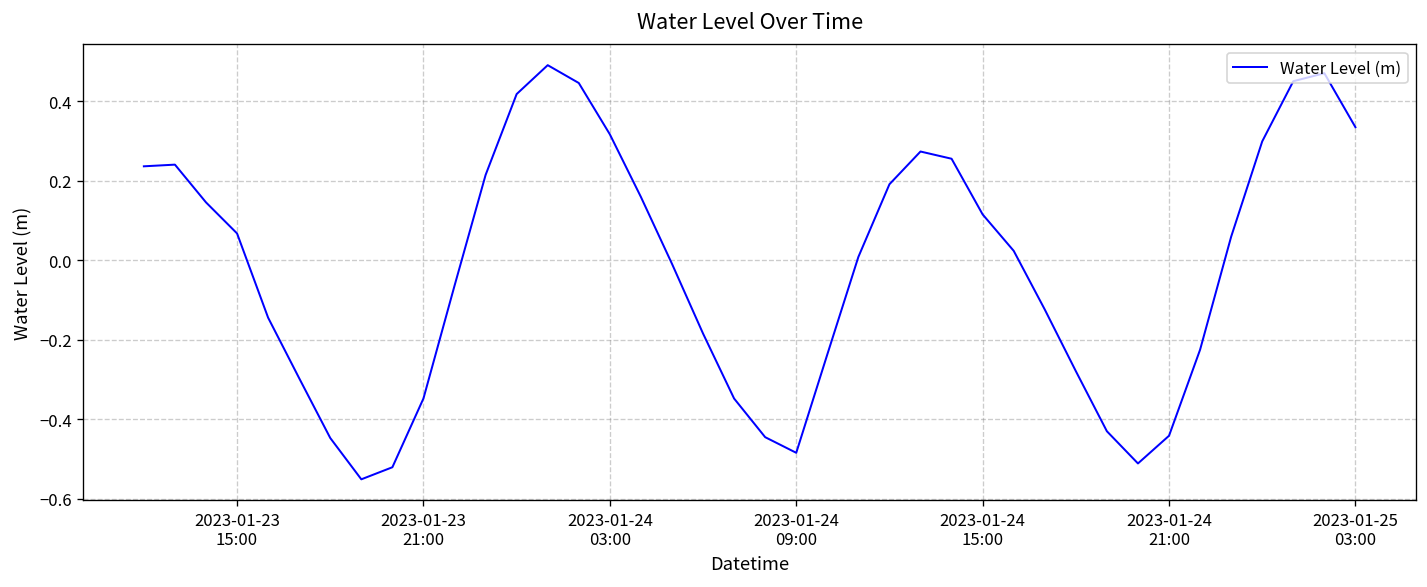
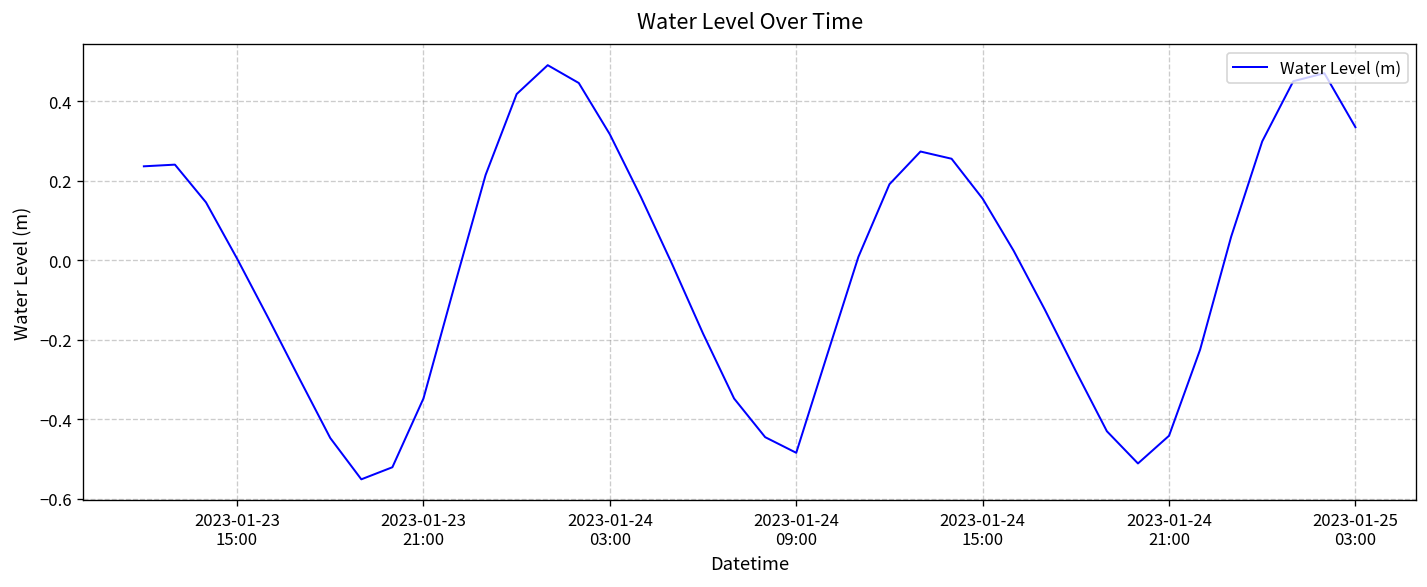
2023-01-23 15:00: 0.07 -> 0.00
2023-01-24 15:00: 0.12 -> 0.15
